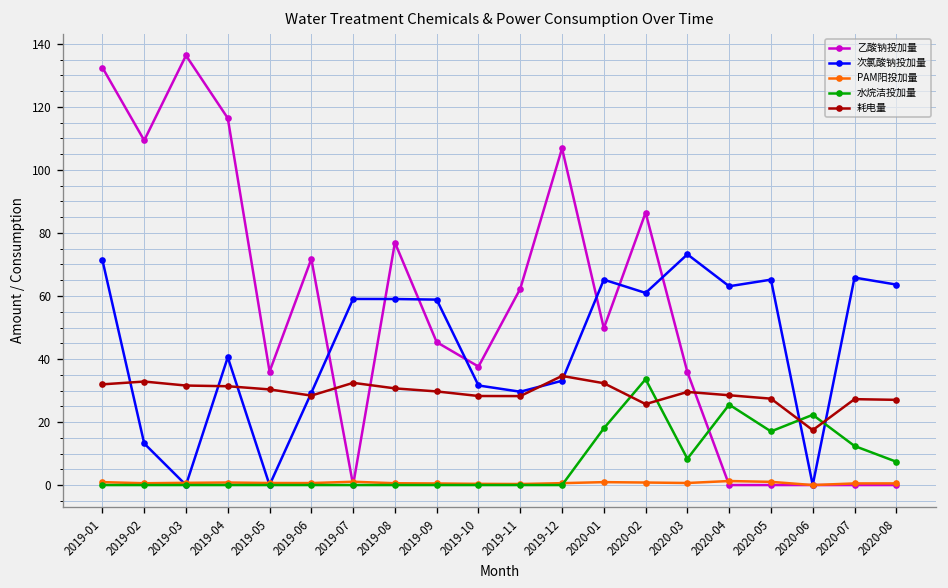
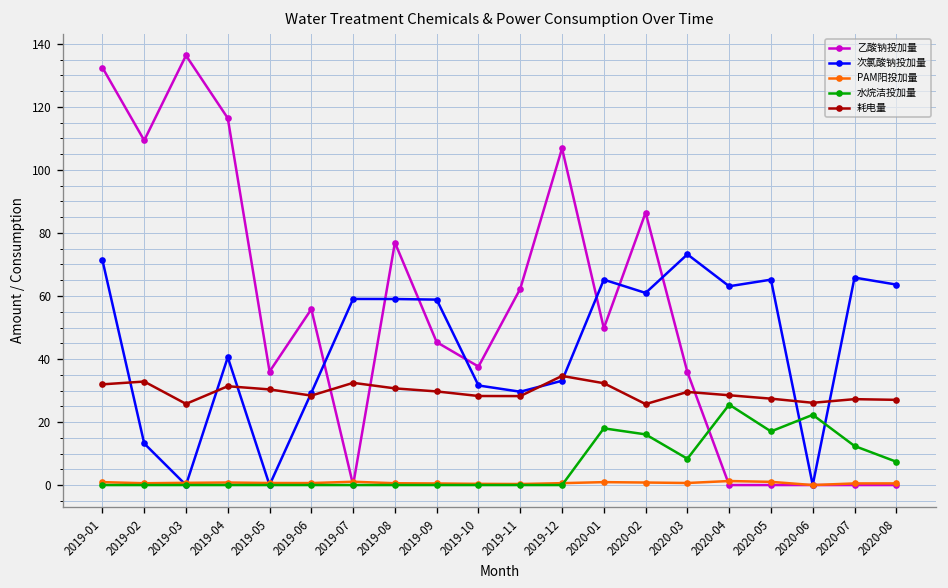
耗电量, 2019-03: 32 -> 26
乙酸钠投加量, 2019-06: 72 -> 56
水烷洁投加量, 2020-02: 34 -> 16
耗电量, 2020-06: 17 -> 26
